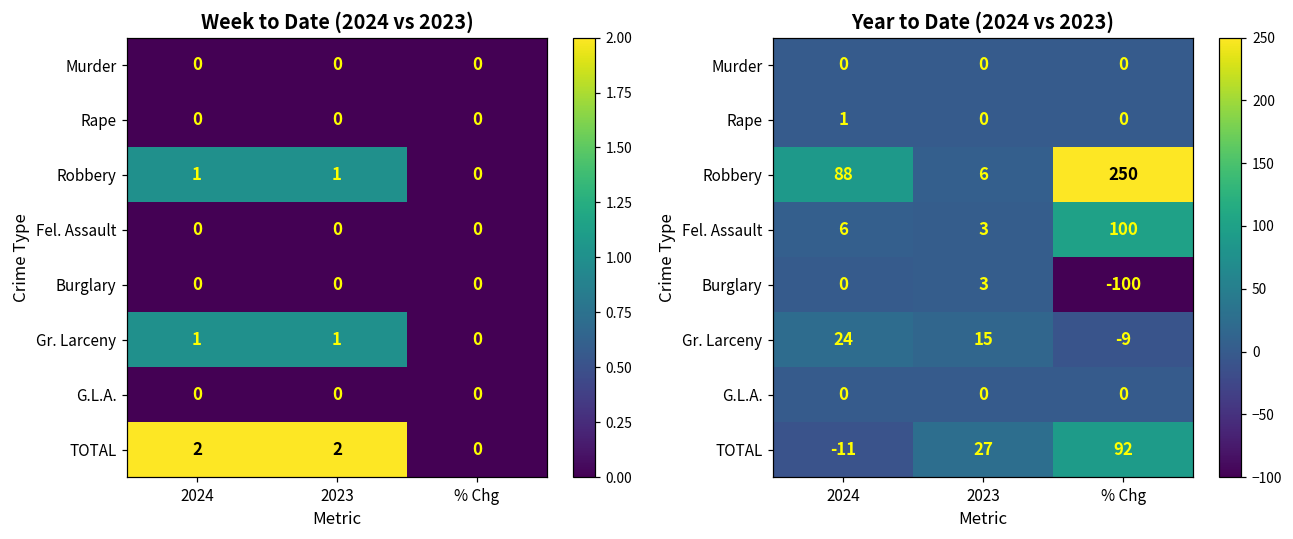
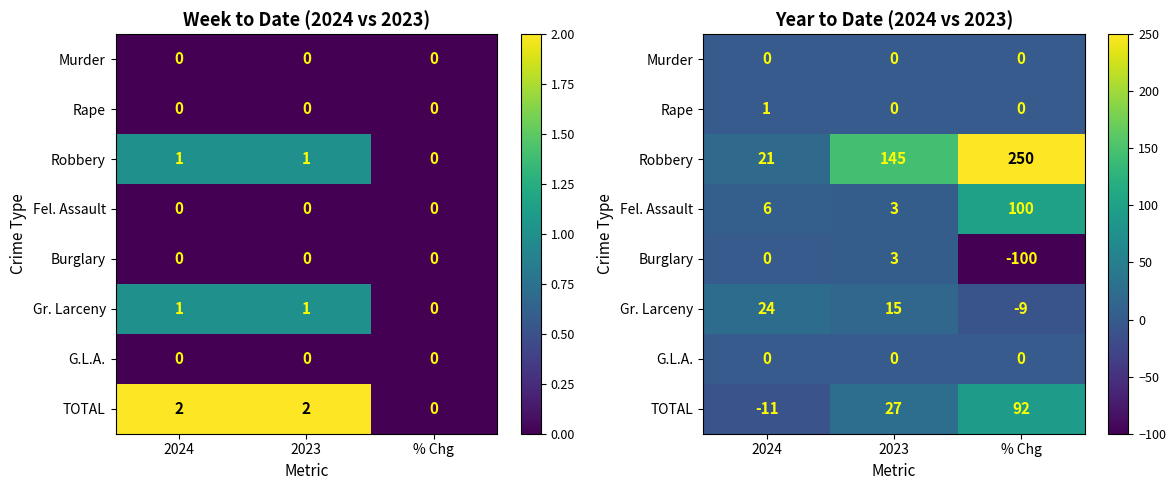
Year to Date (2024 vs 2023), Robbery, 2024: 88 -> 21
Year to Date (2024 vs 2023), Robbery, 2023: 6 -> 145
